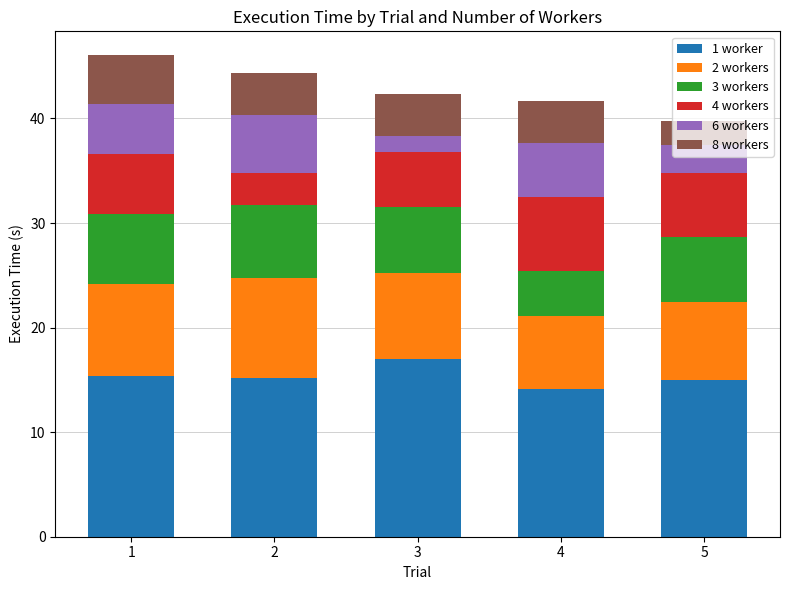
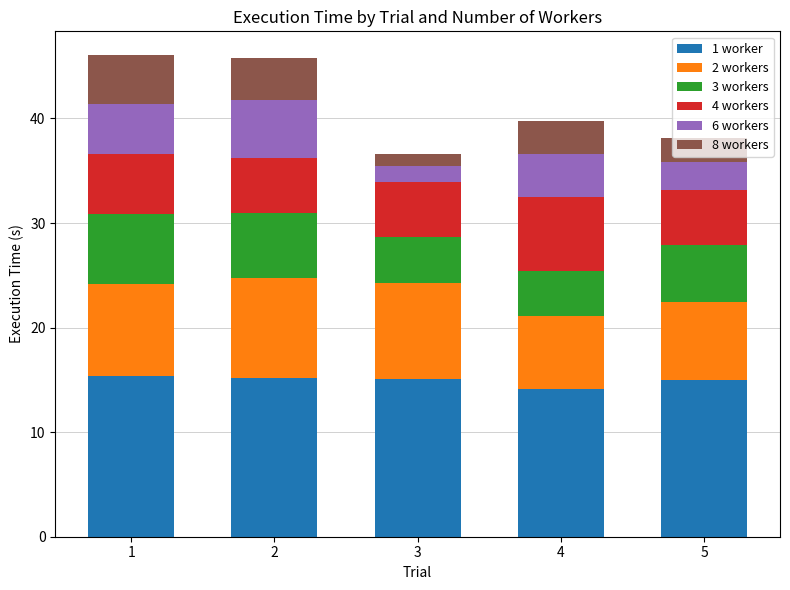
3 workers, 2: 7.0 -> 6.3
4 workers, 2: 3.0 -> 5.2
1 worker, 3: 17.0 -> 15.1
2 workers, 3: 8.2 -> 9.1
3 workers, 3: 6.3 -> 4.4
8 workers, 3: 4.0 -> 1.2
6 workers, 4: 5.2 -> 4.1
8 workers, 4: 3.9 -> 3.2
3 workers, 5: 6.2 -> 5.4
4 workers, 5: 6.1 -> 5.3
